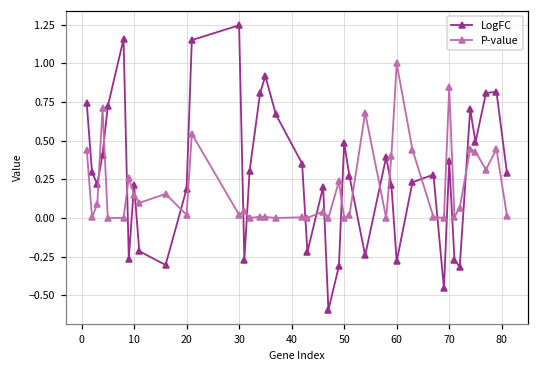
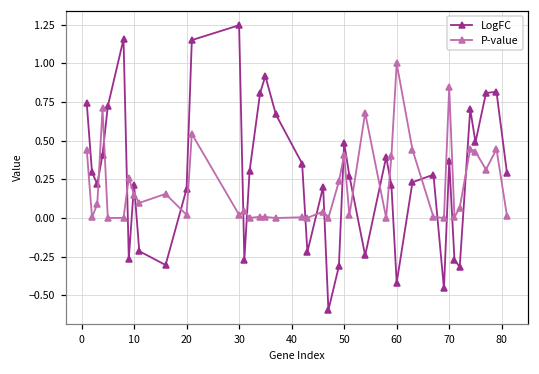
P-value, 50: 0.00 -> 0.41
LogFC, 60: -0.28 -> -0.42
